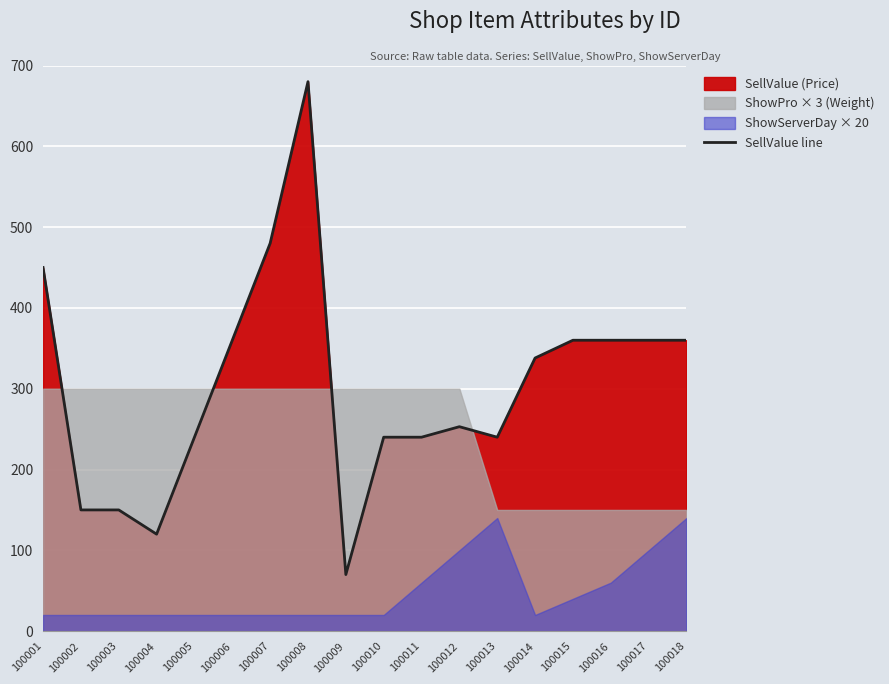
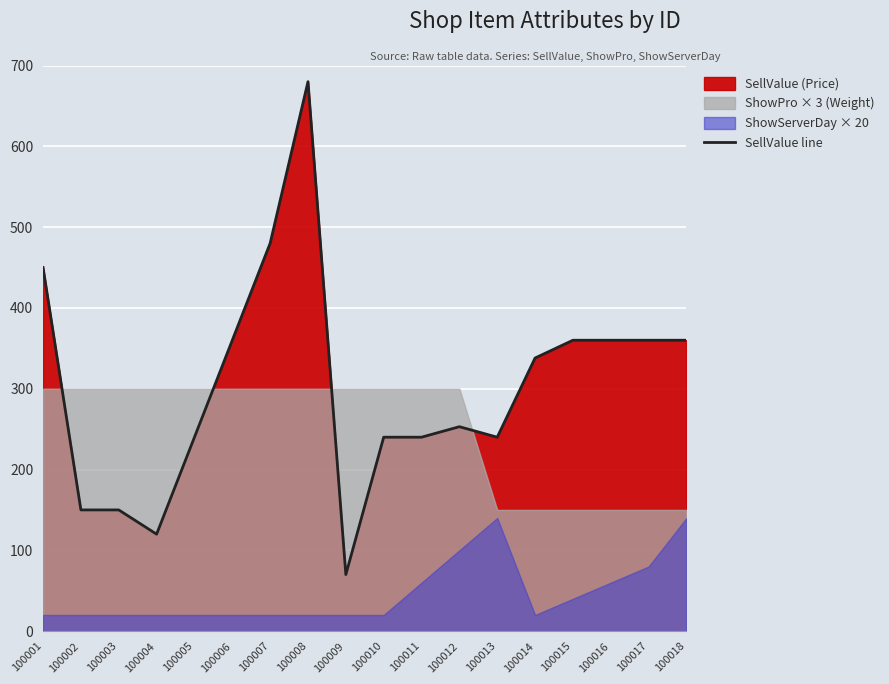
ShowServerDay × 20, 100017: 100 -> 80
